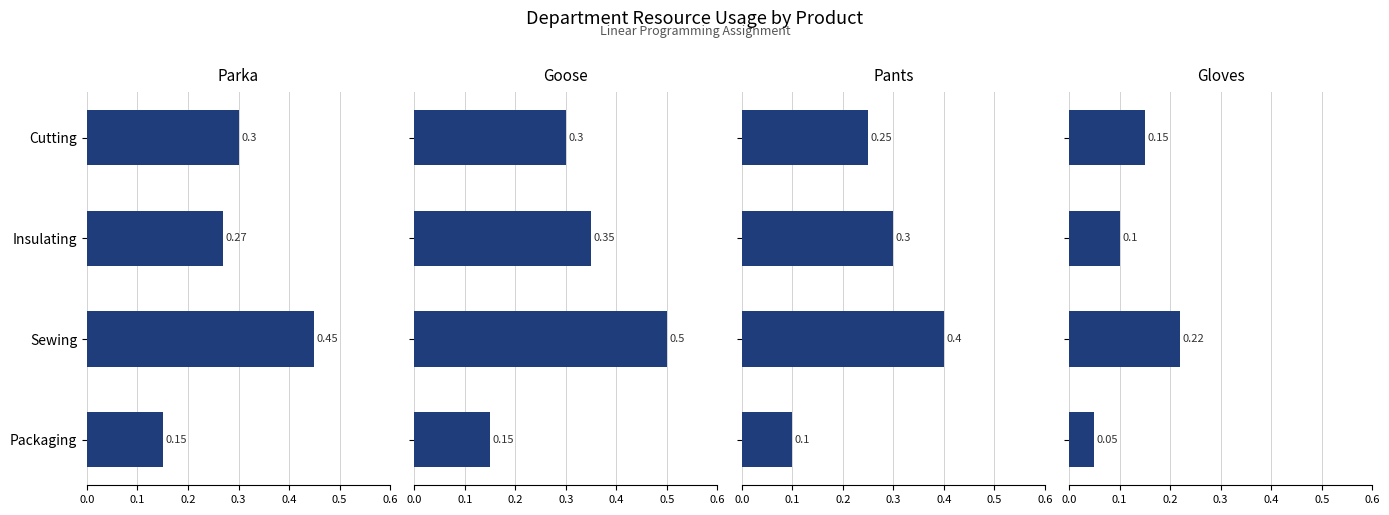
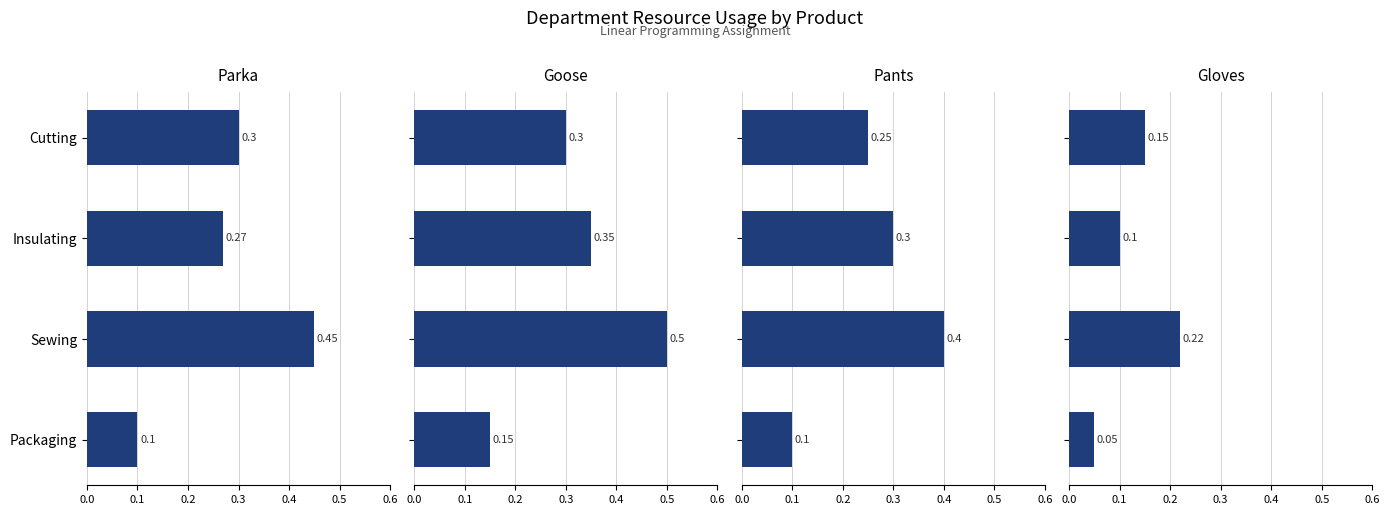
Parka, Packaging: 0.15 -> 0.1
